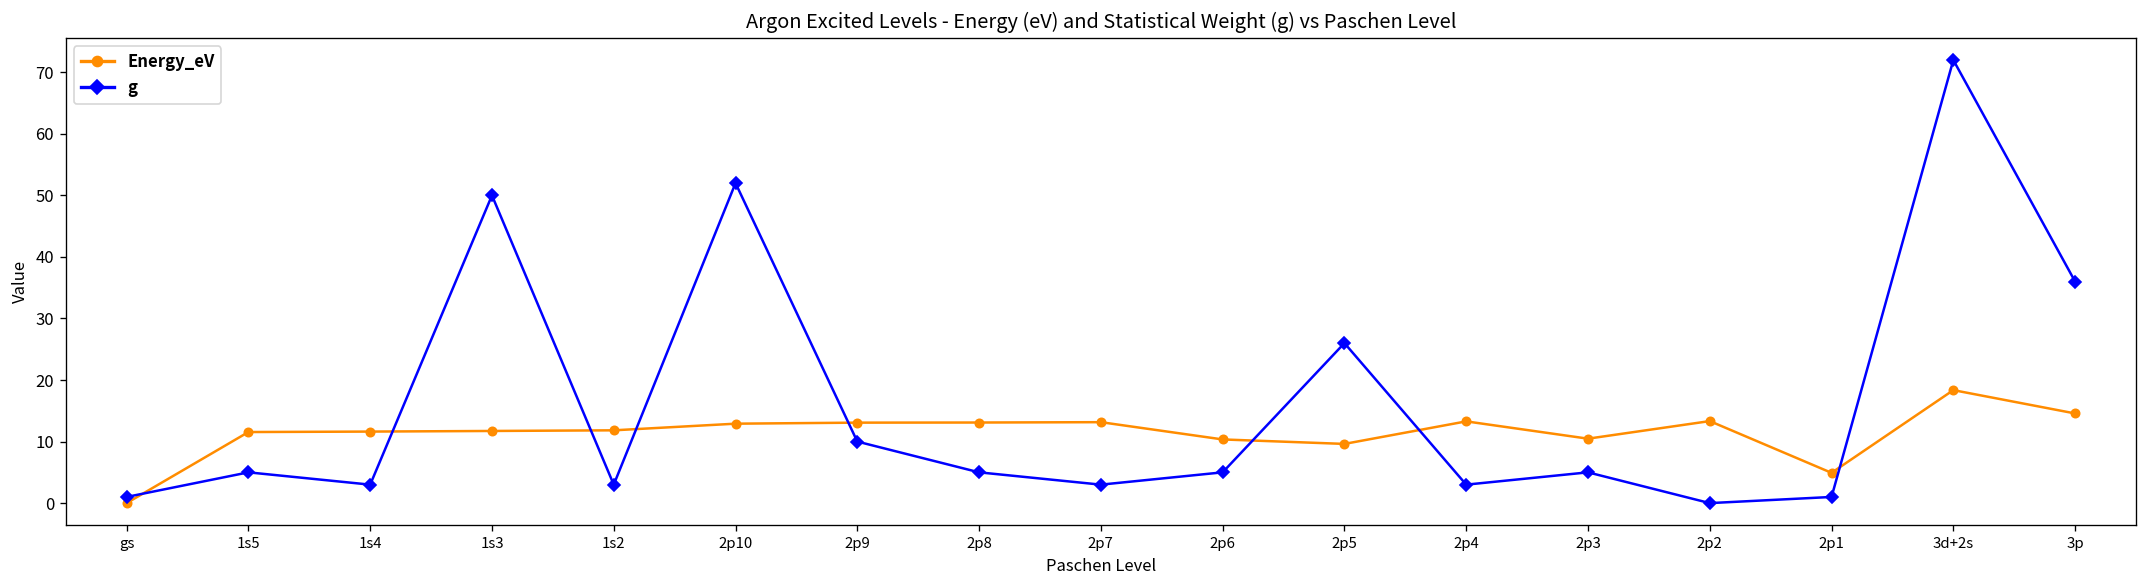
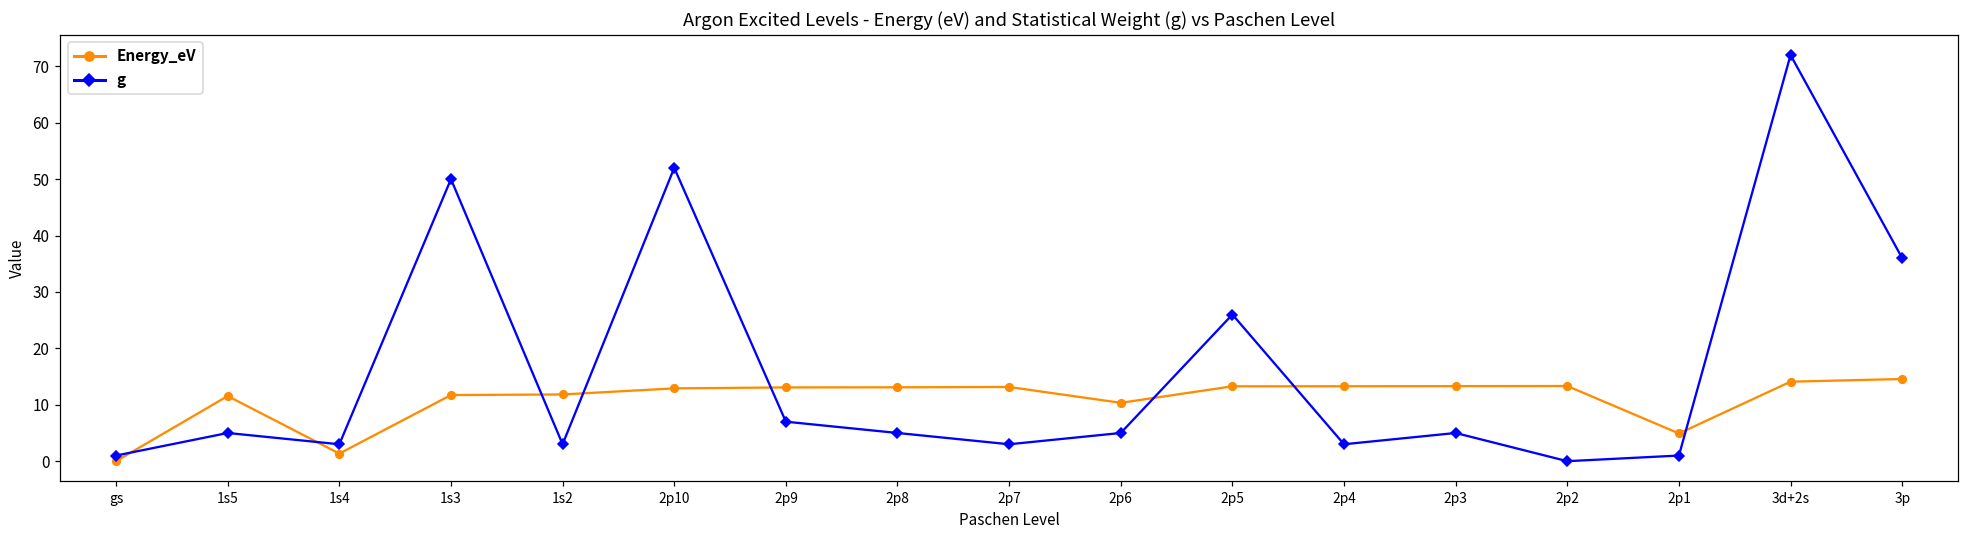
Energy_eV, 1s4: 12 -> 1
g, 2p9: 10 -> 7
Energy_eV, 2p5: 10 -> 13
Energy_eV, 2p3: 10 -> 13
Energy_eV, 3d+2s: 18 -> 14
